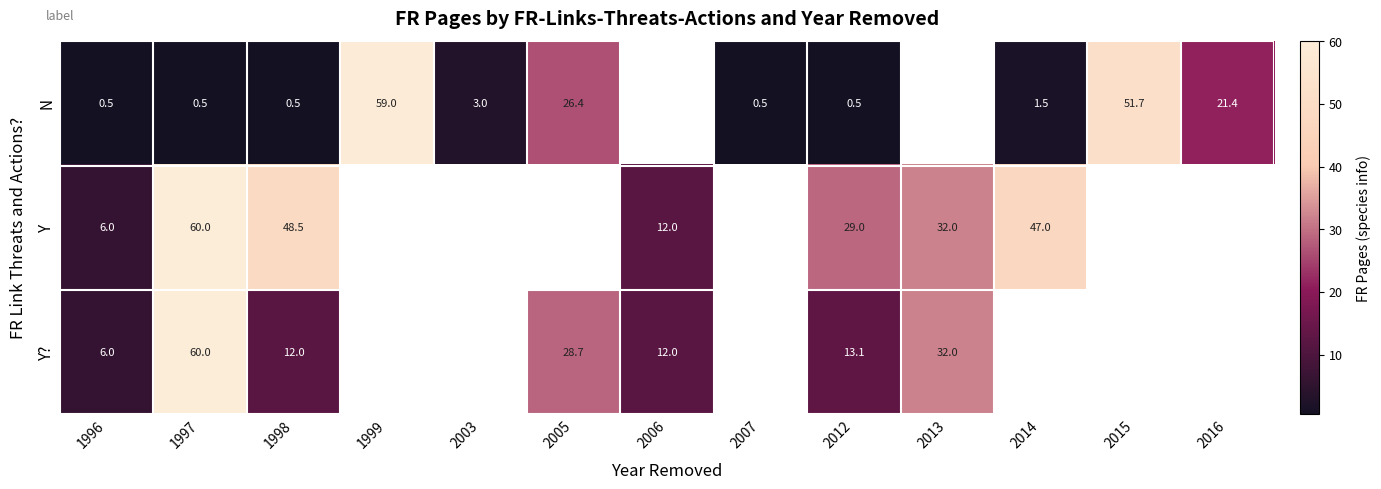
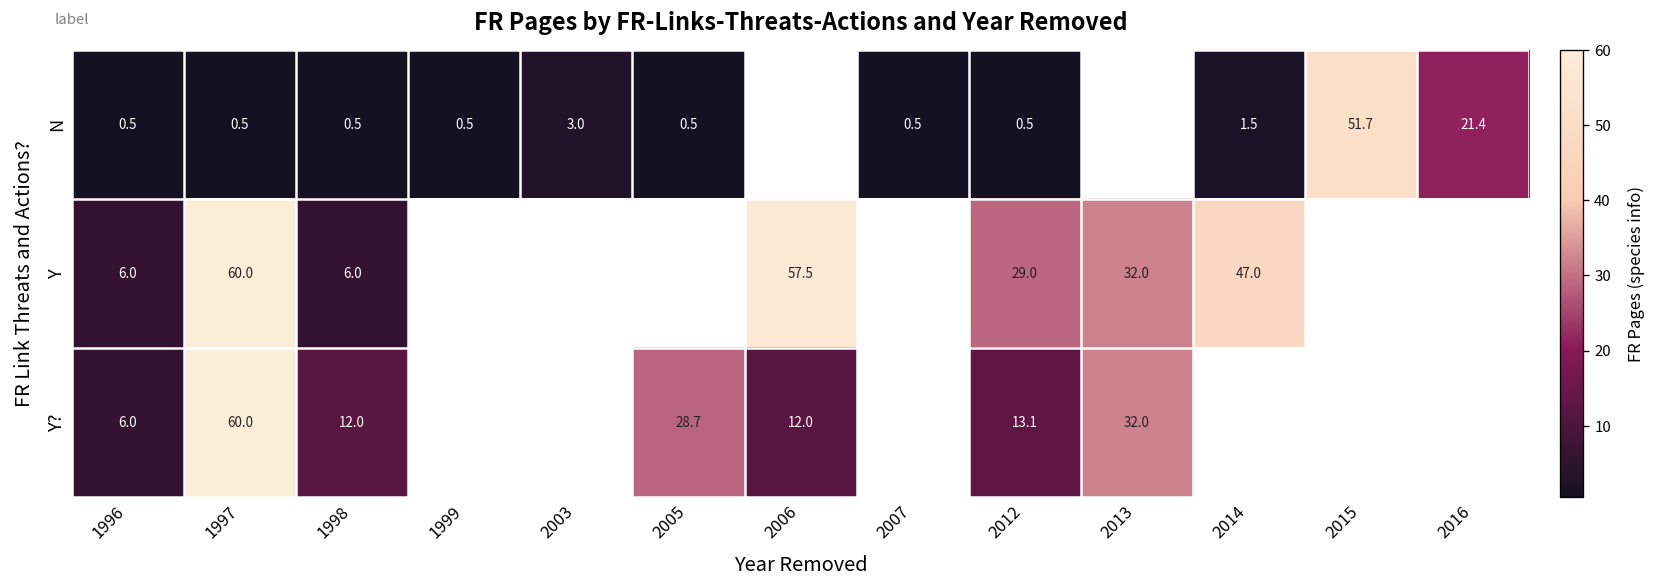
N, 1999: 59.0 -> 0.5
N, 2005: 26.4 -> 0.5
Y, 1998: 48.5 -> 6.0
Y, 2006: 12.0 -> 57.5
